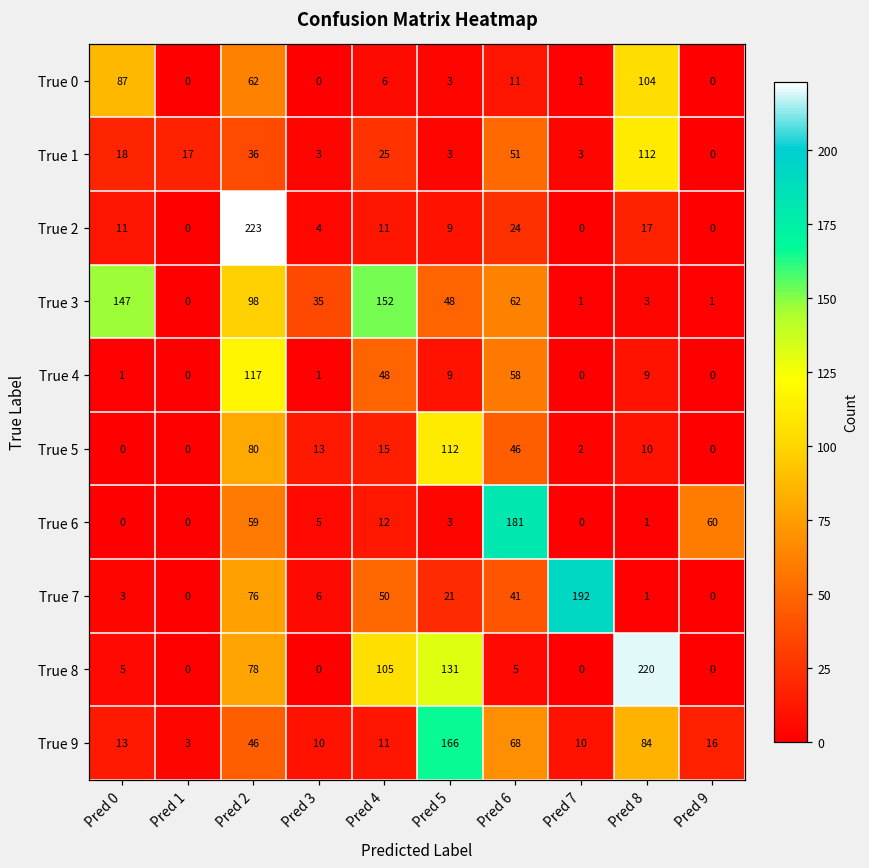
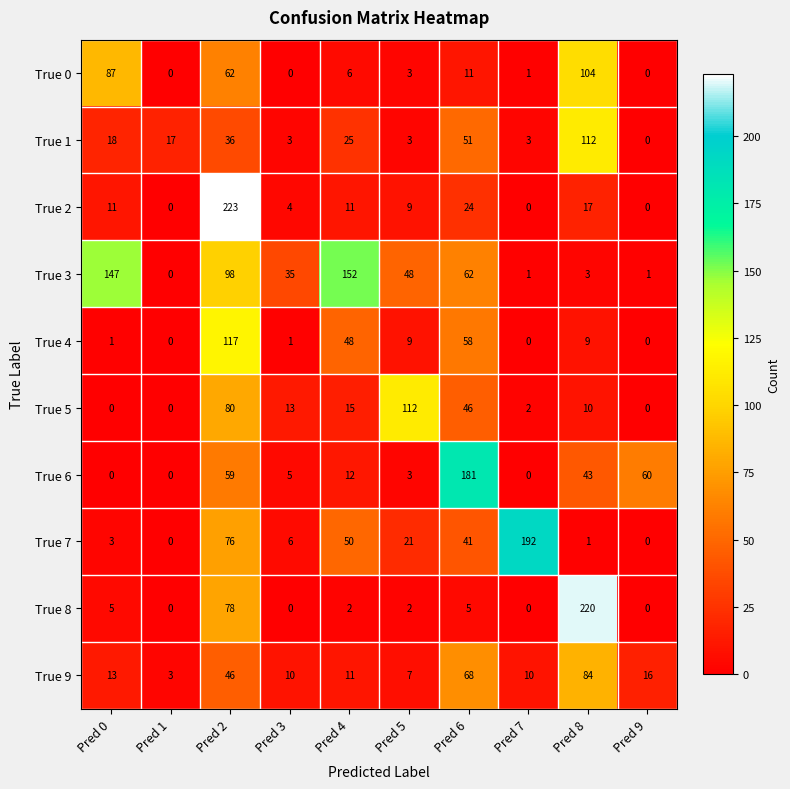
True 6, Pred 8: 1 -> 43
True 8, Pred 4: 105 -> 2
True 8, Pred 5: 131 -> 2
True 9, Pred 5: 166 -> 7
